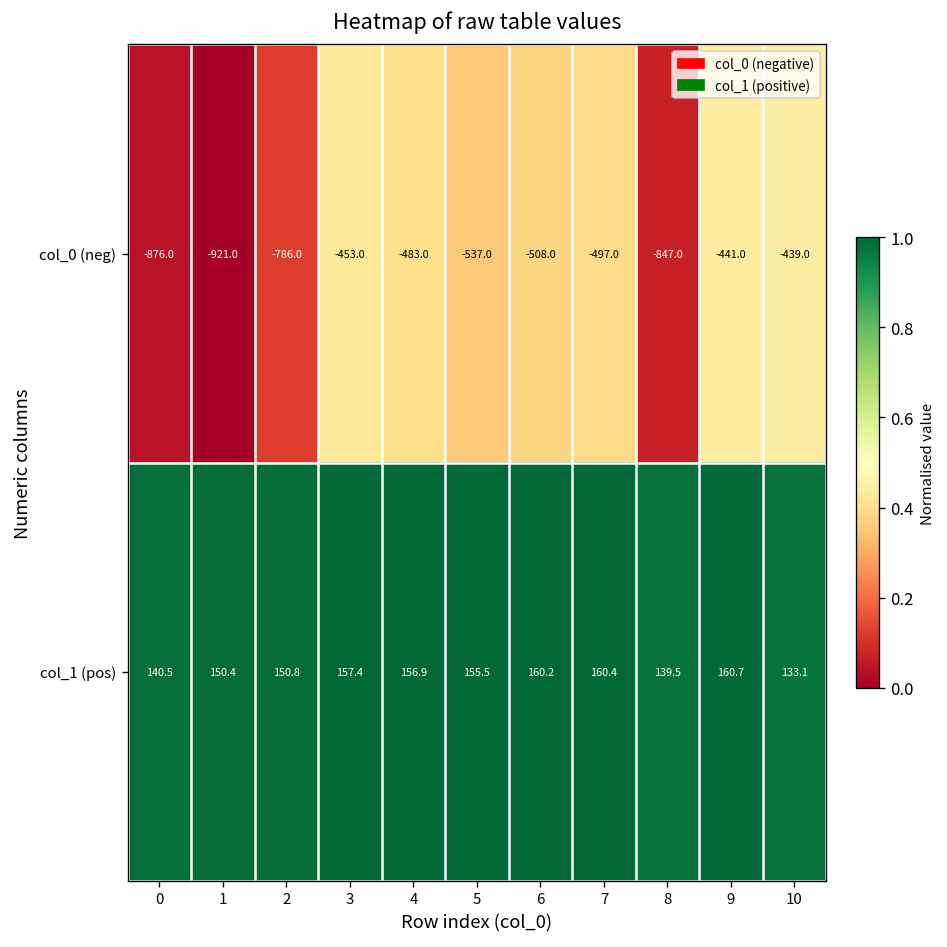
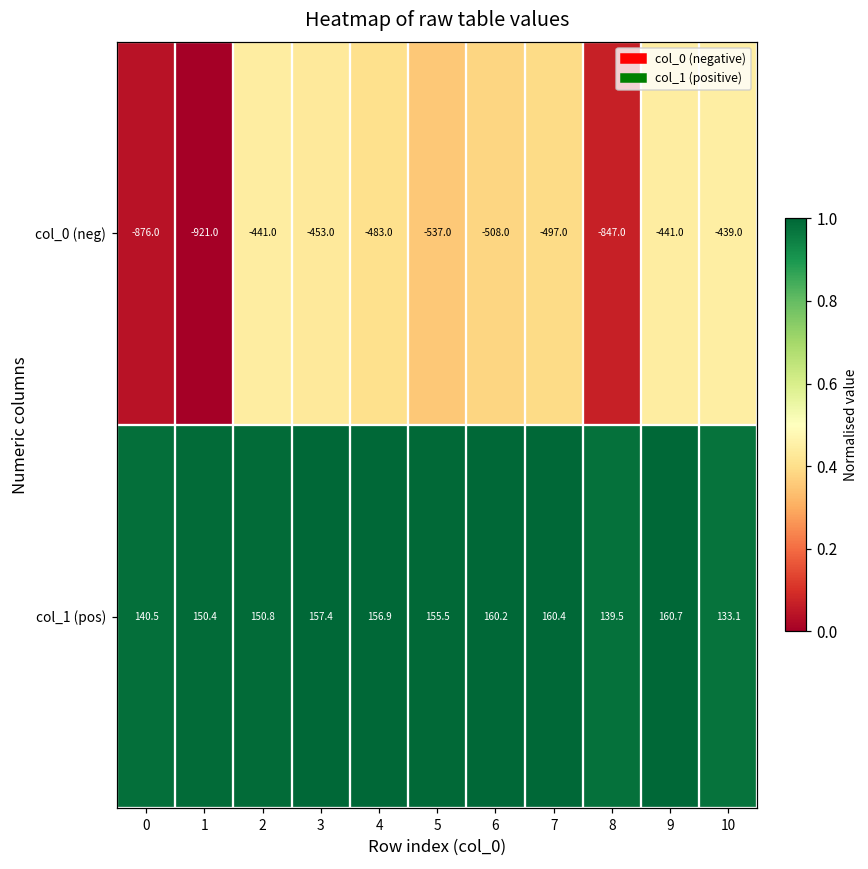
col_0 (neg), 2: -786.0 -> -441.0
